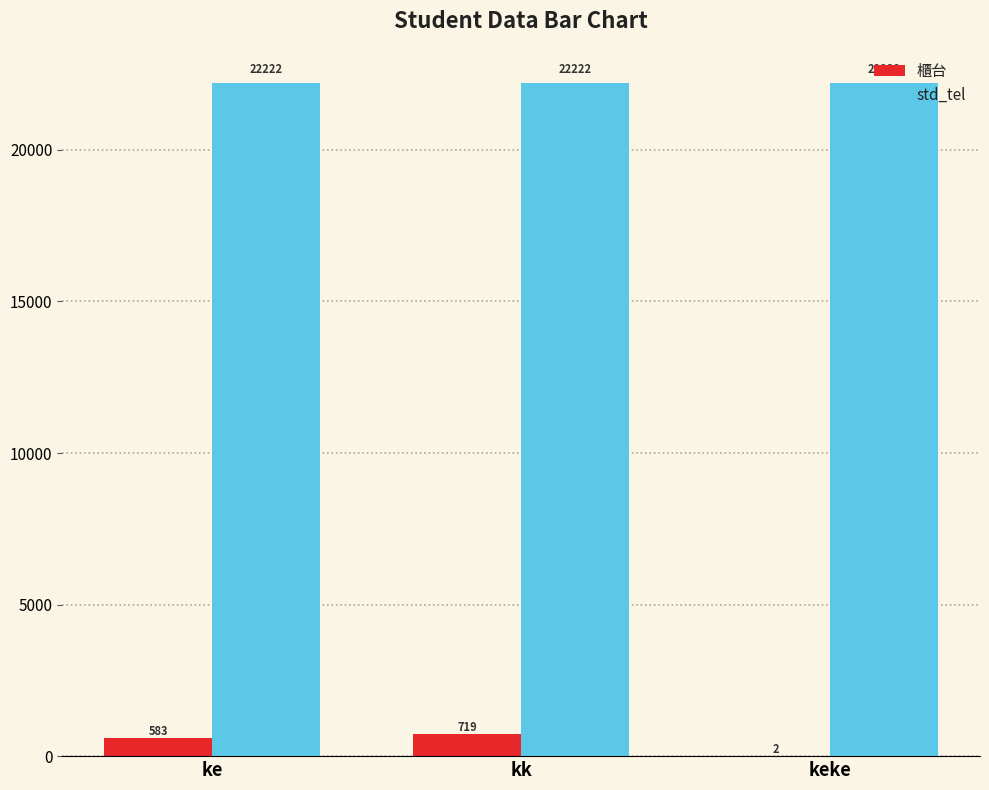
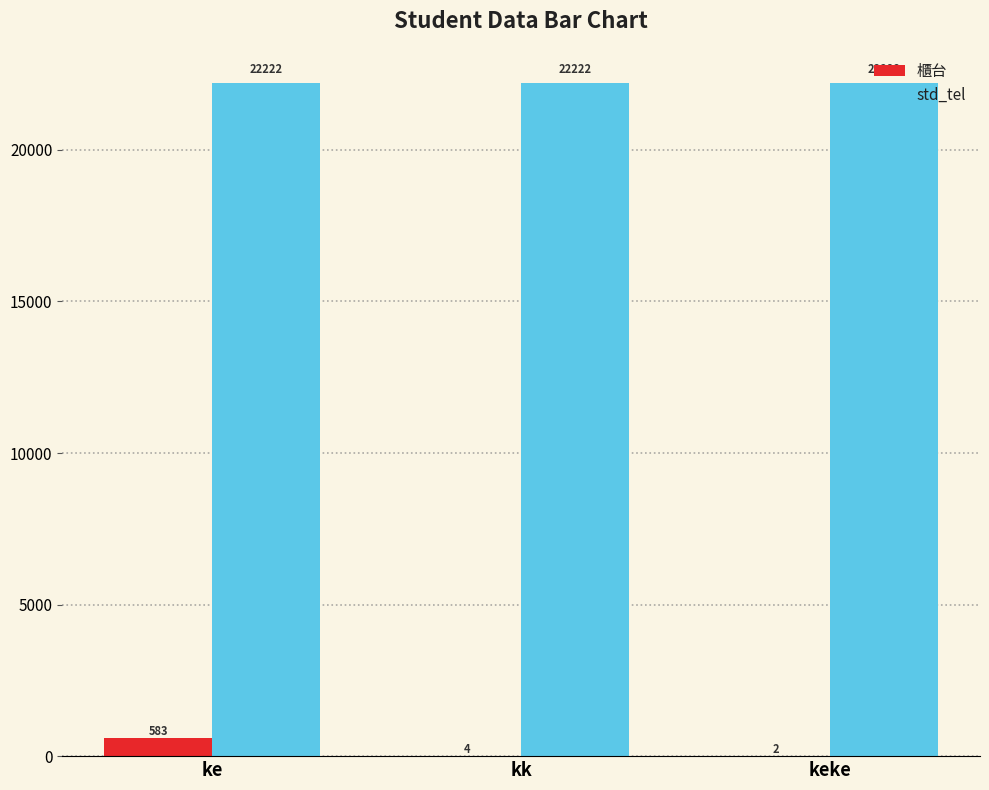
櫃台, kk: 719 -> 4
